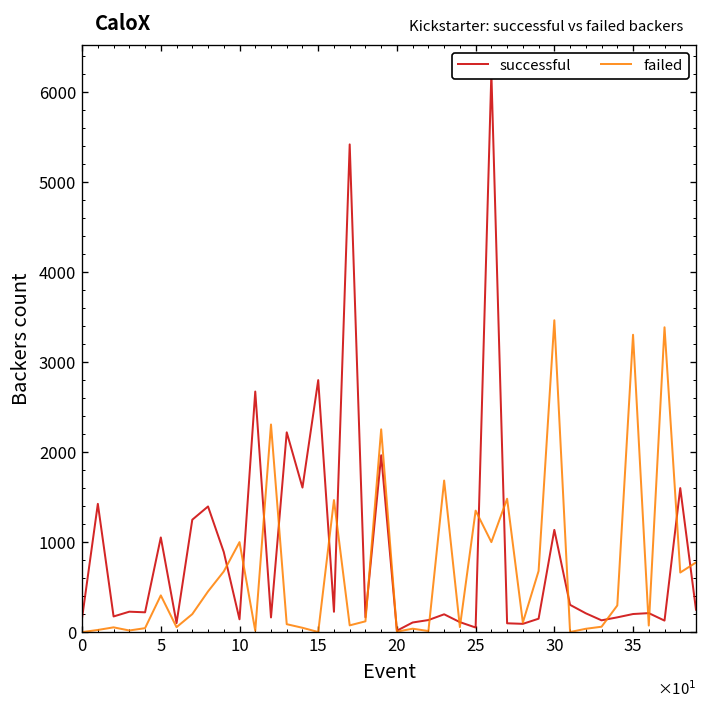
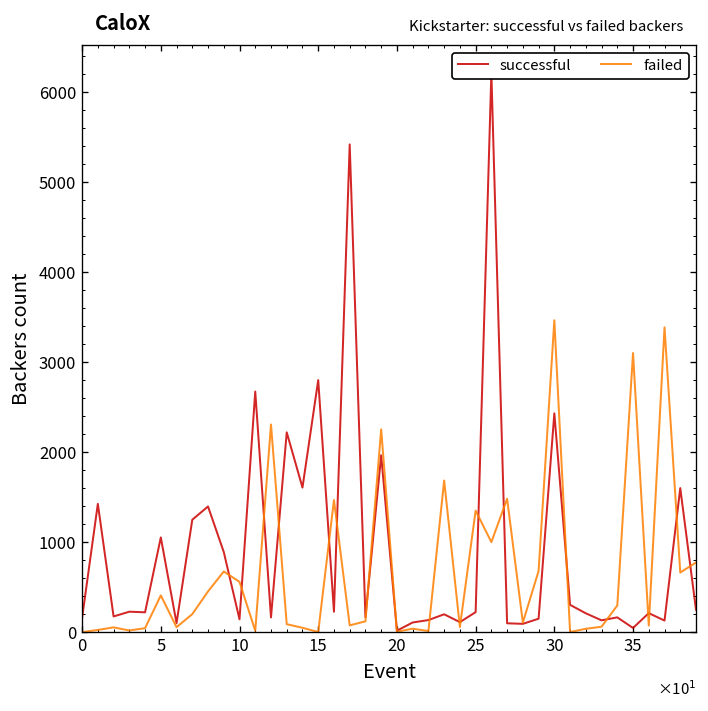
failed, 10: 1000 -> 600
successful, 25: 100 -> 200
successful, 30: 1100 -> 2400
successful, 35: 200 -> 0
failed, 35: 3300 -> 3100
